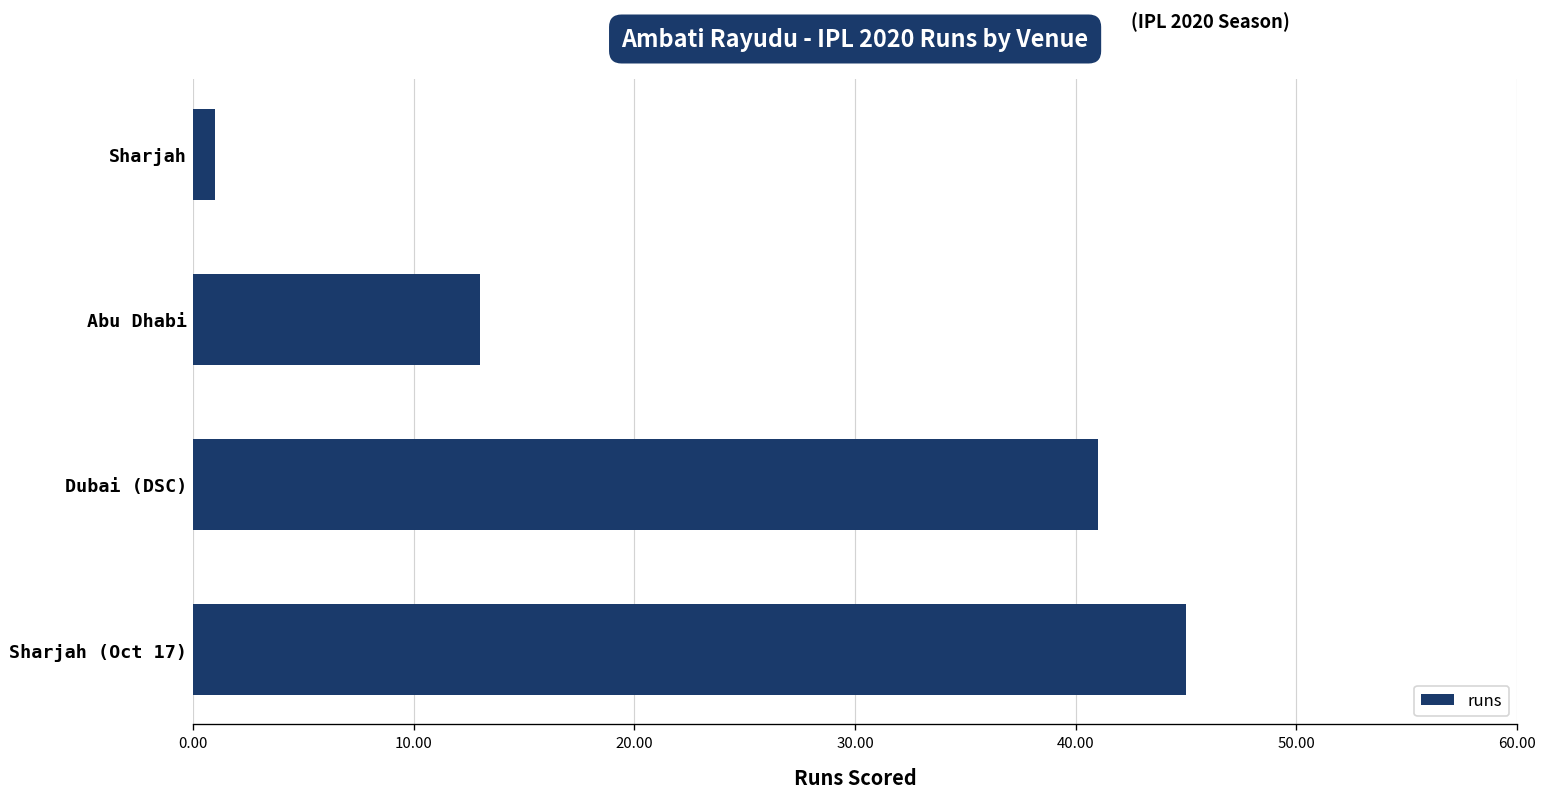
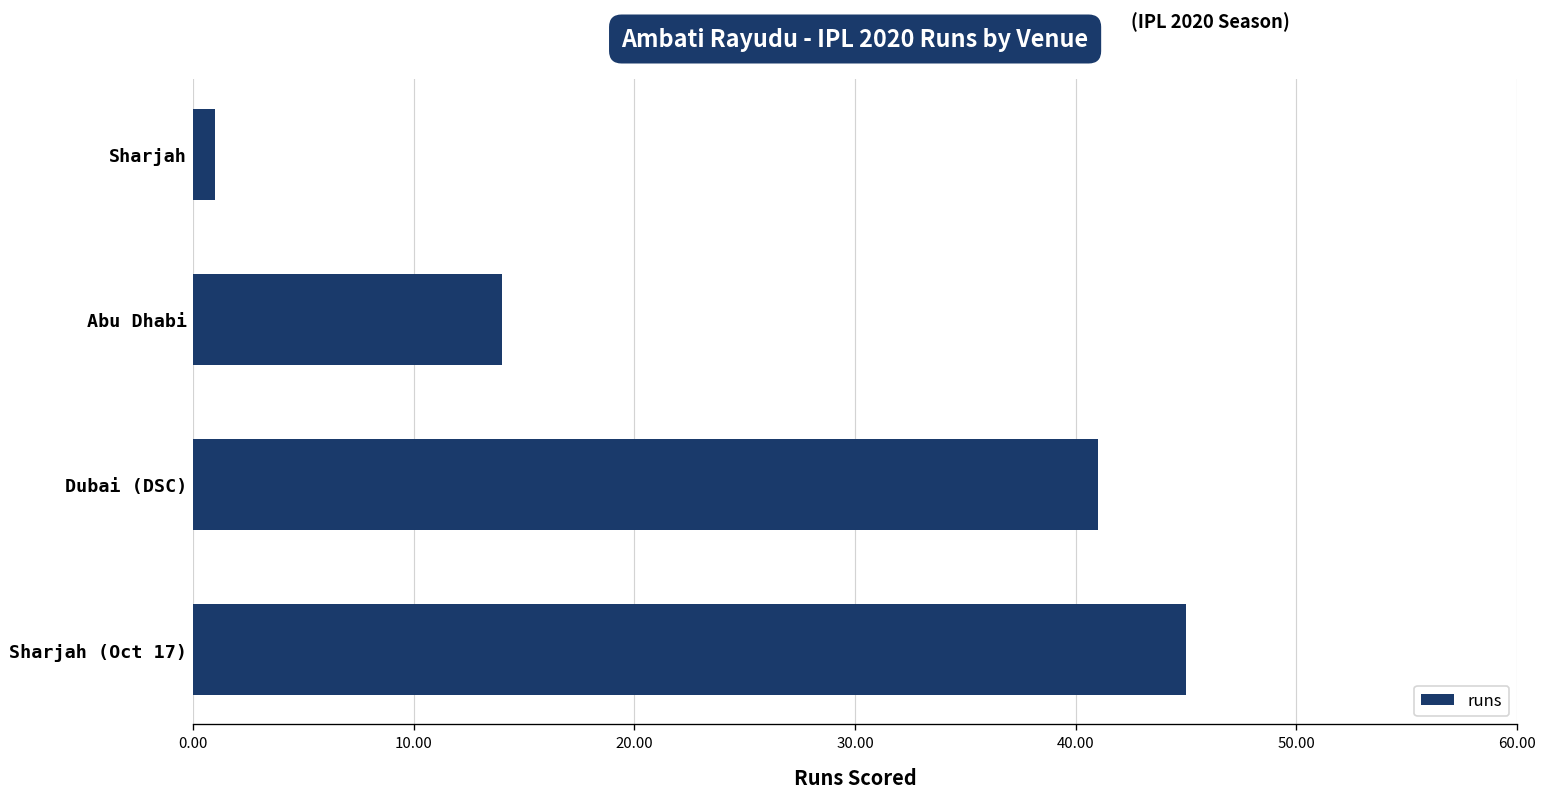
Abu Dhabi: 13 -> 14
